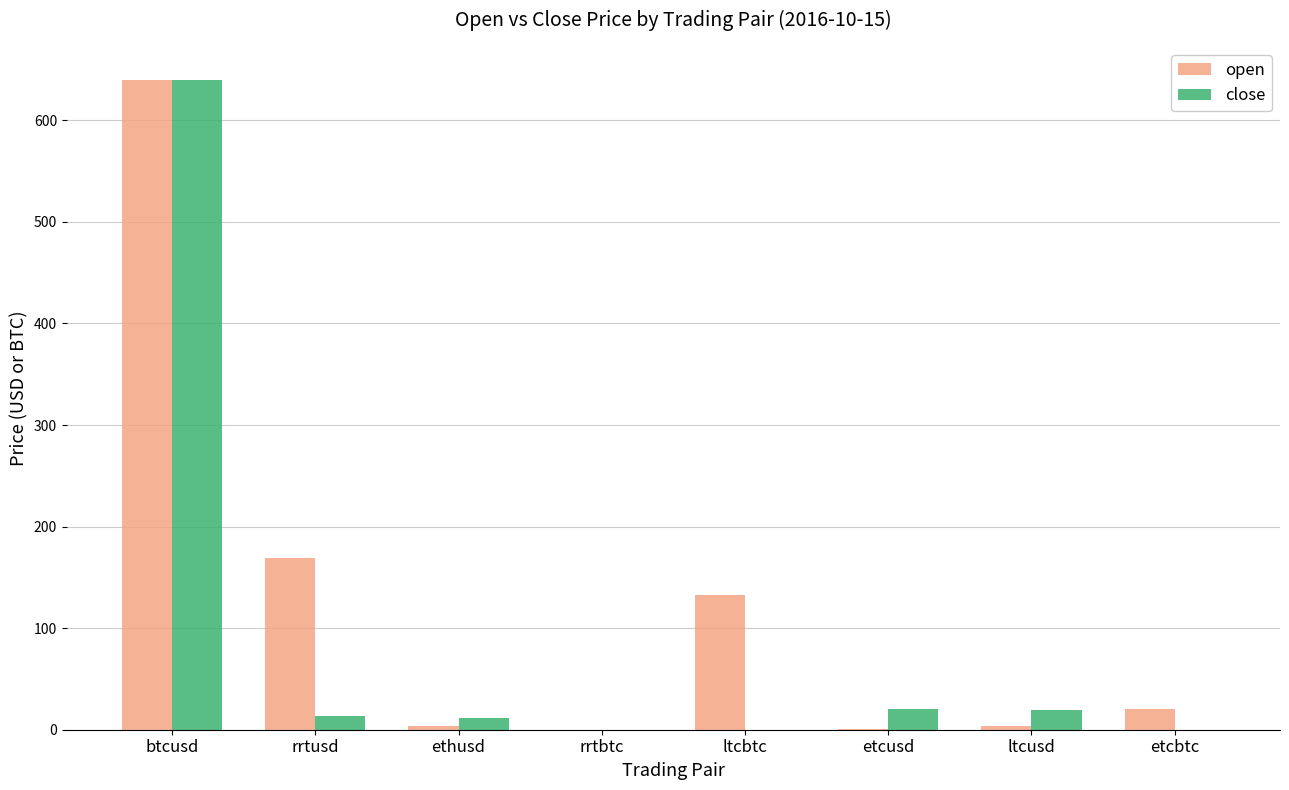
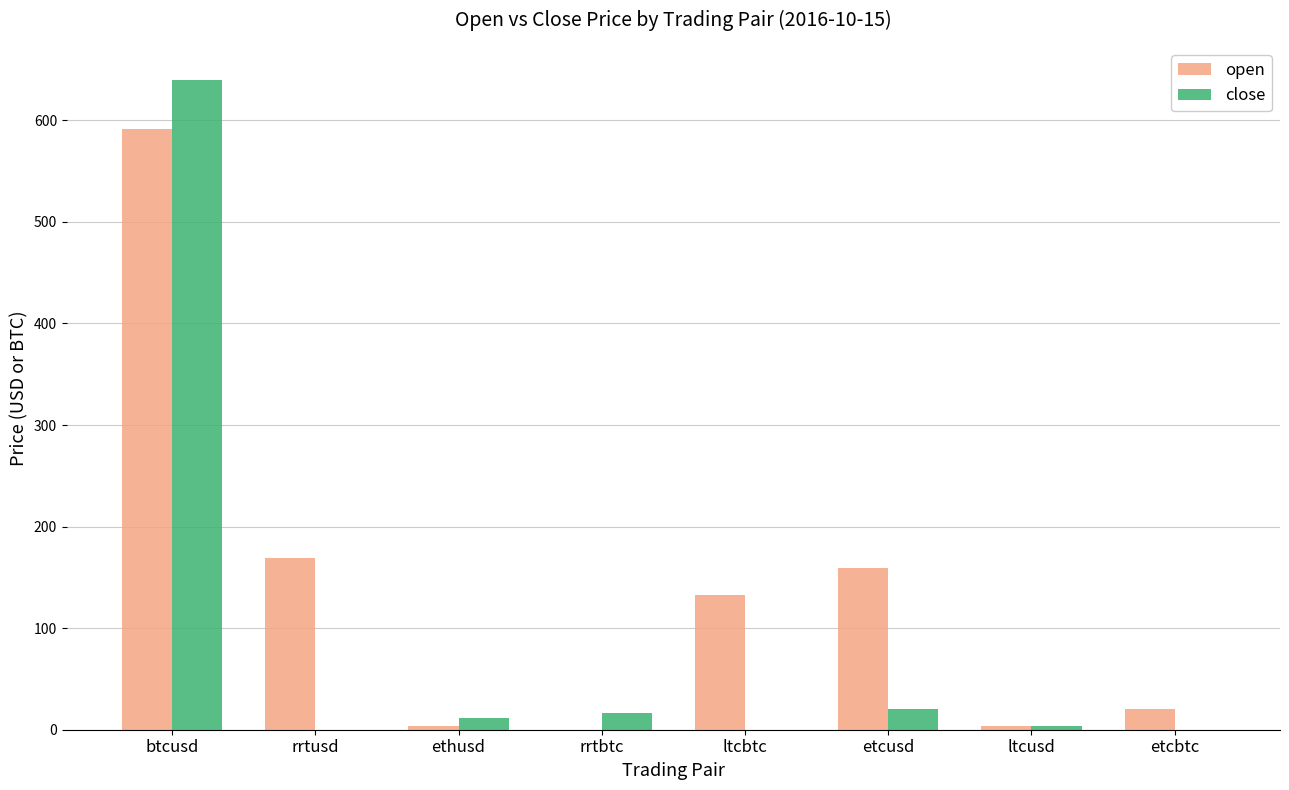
open, btcusd: 640 -> 592
close, rrtusd: 13 -> 0
close, rrtbtc: 0 -> 17
open, etcusd: 1 -> 159
close, ltcusd: 20 -> 4
